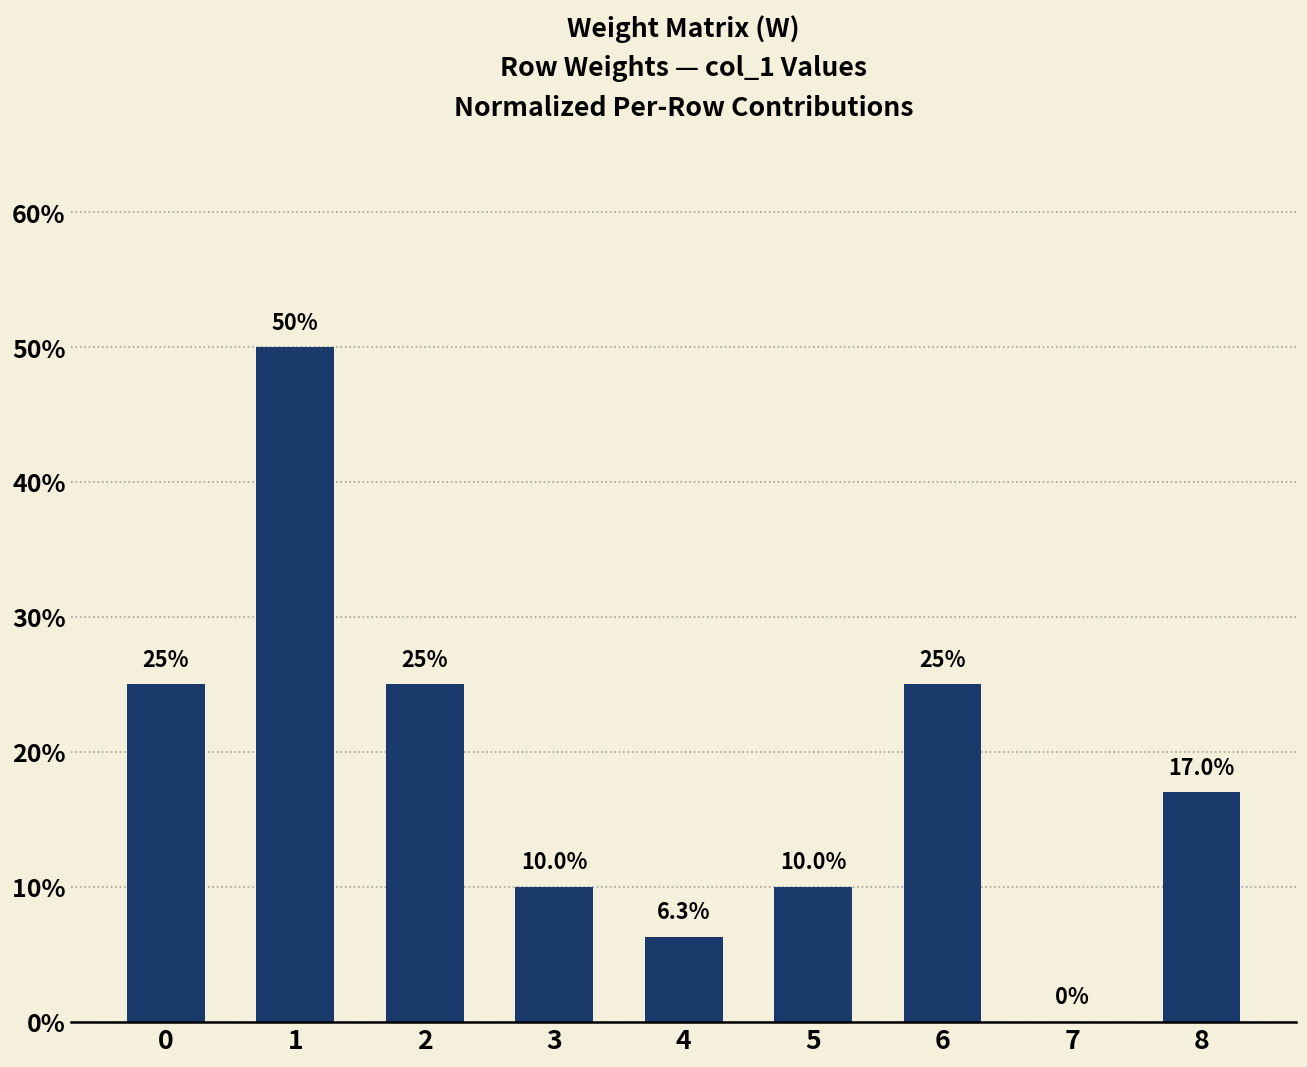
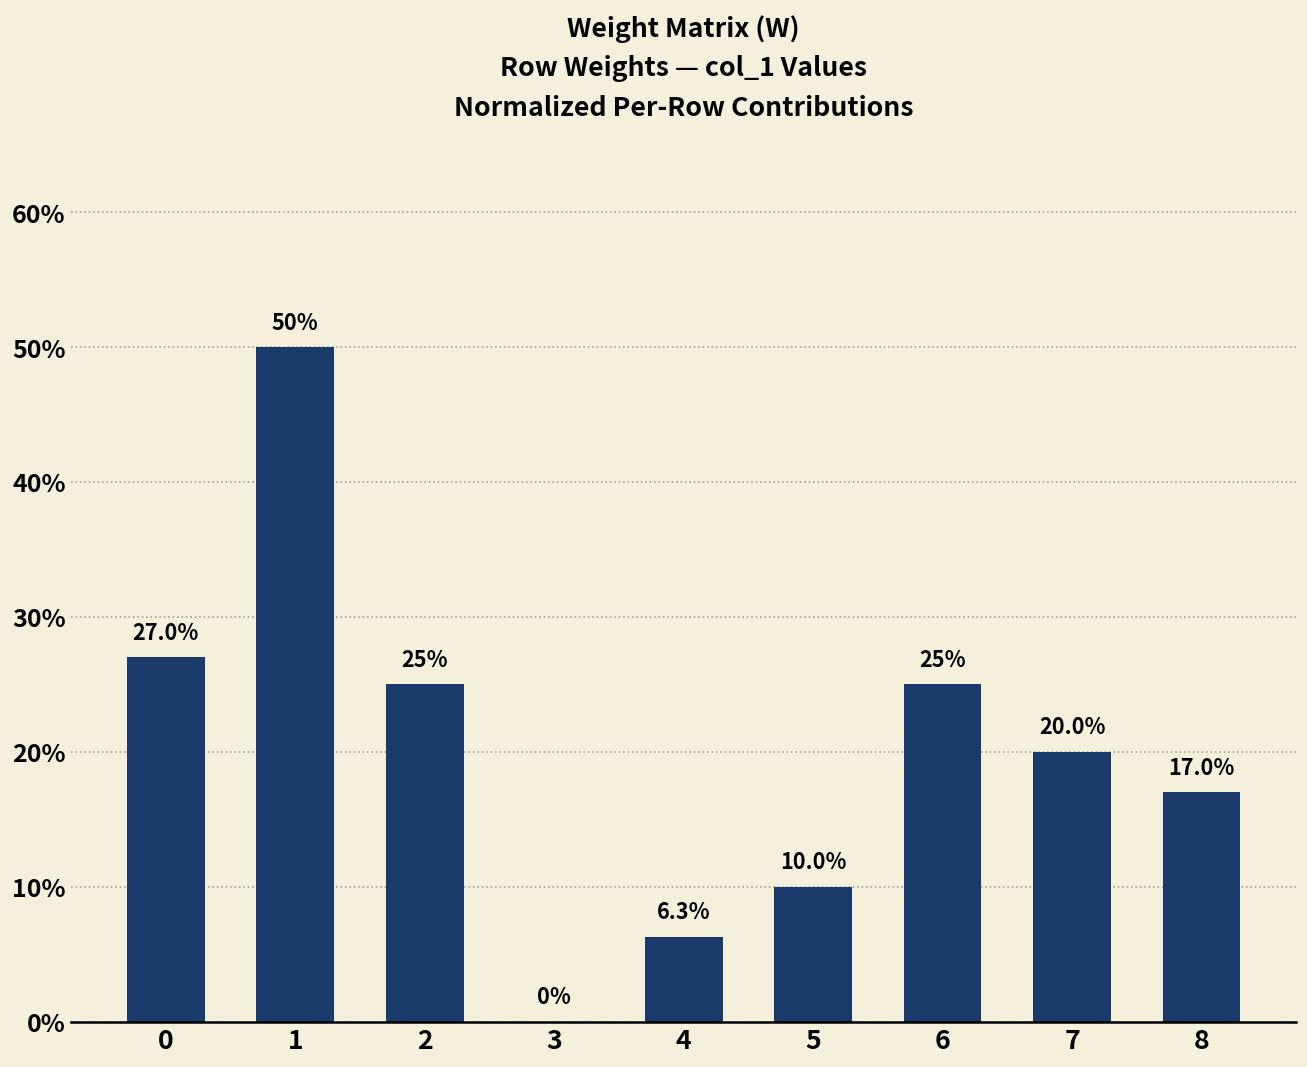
0: 25% -> 27.0%
3: 10.0% -> 0%
7: 0% -> 20.0%
